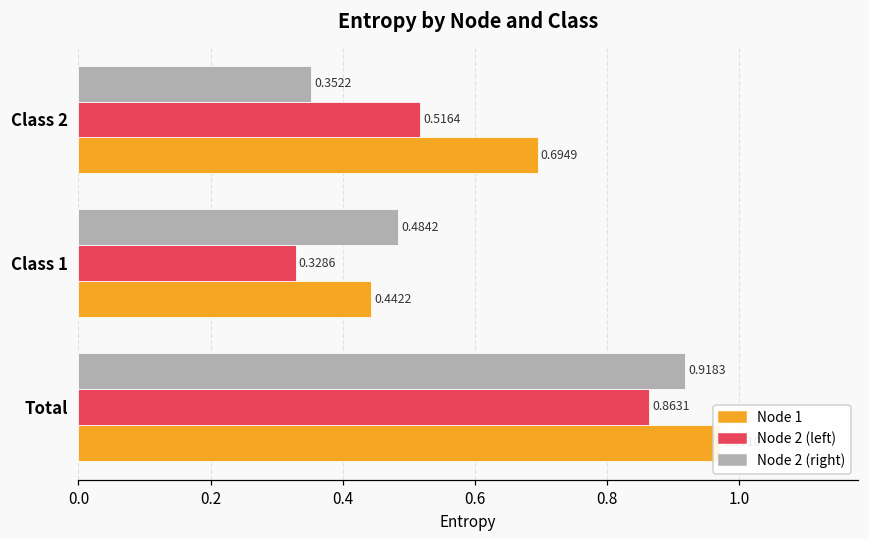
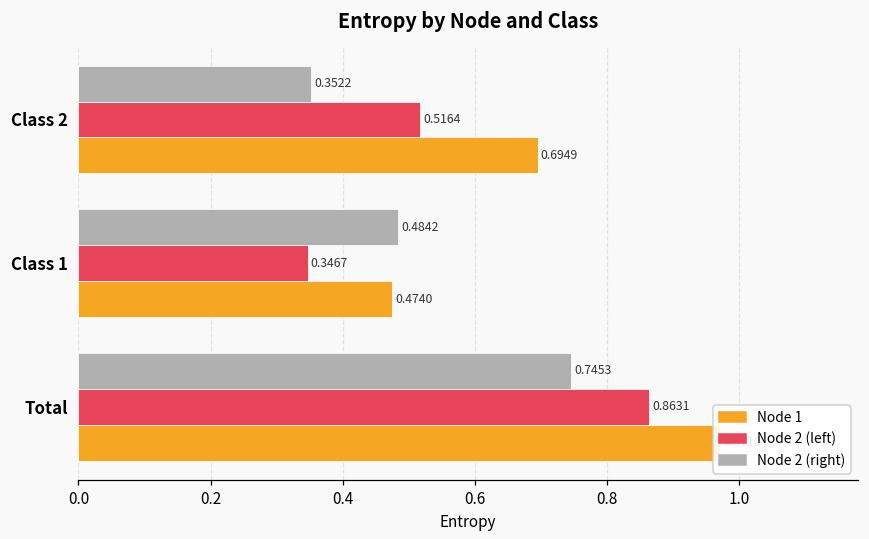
Node 2 (left), Class 1: 0.3286 -> 0.3467
Node 1, Class 1: 0.4422 -> 0.4740
Node 2 (right), Total: 0.9183 -> 0.7453
